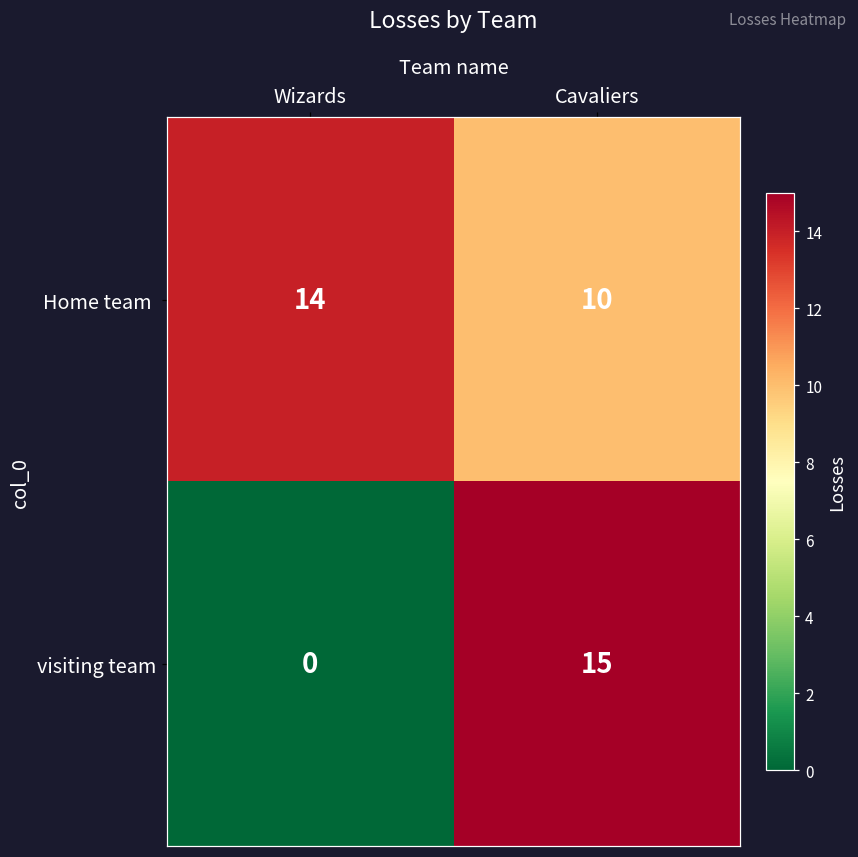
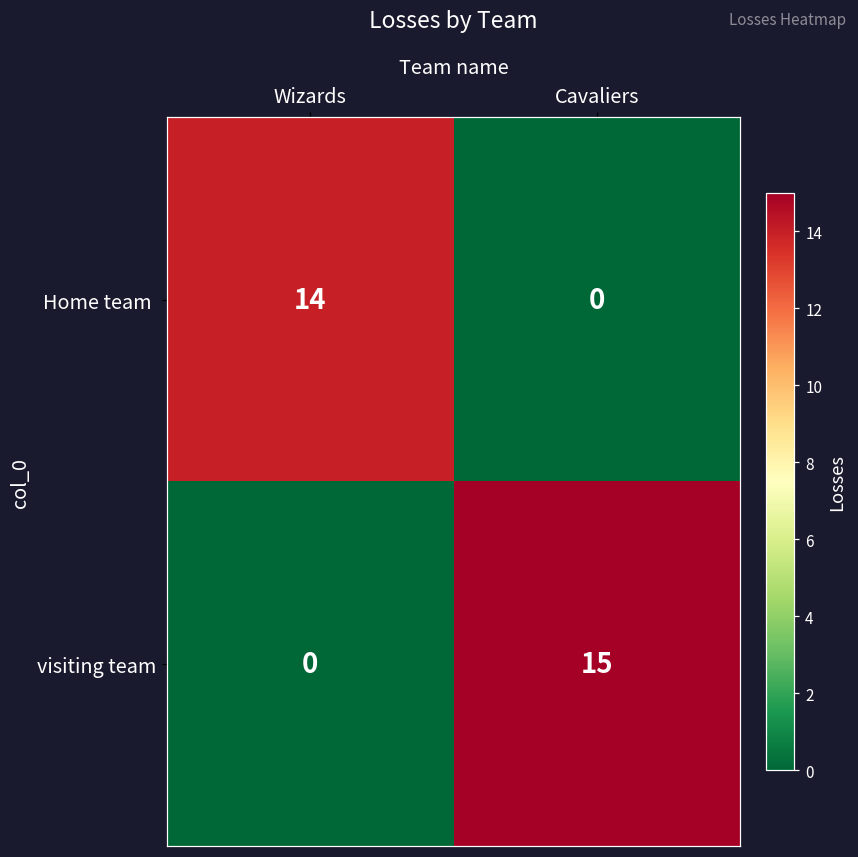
Home team, Cavaliers: 10 -> 0
